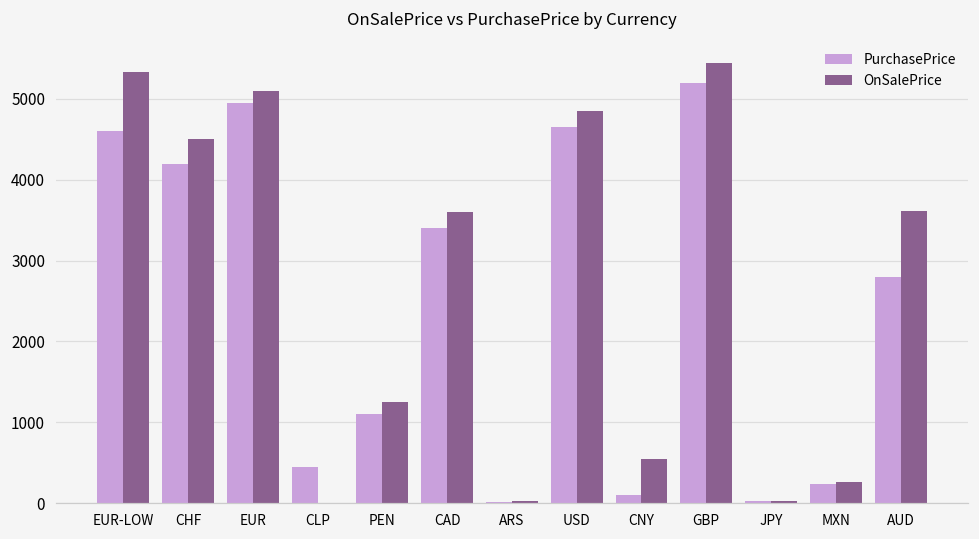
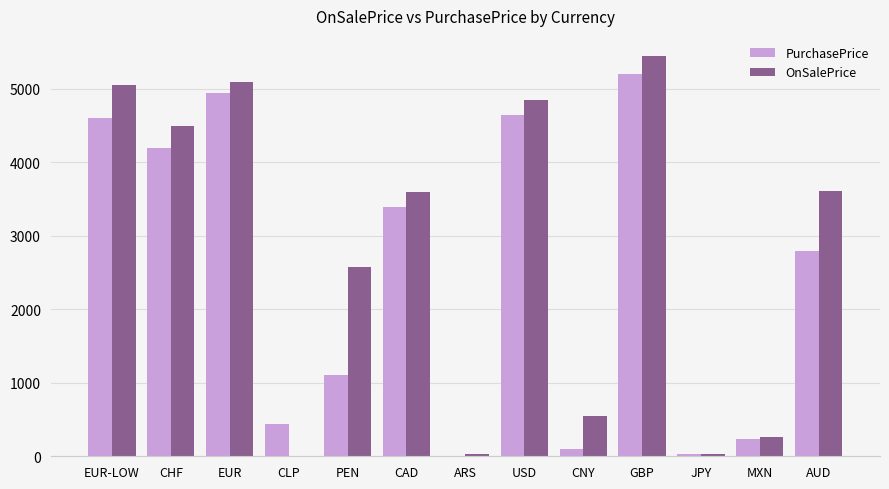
OnSalePrice, EUR-LOW: 5300 -> 5100
OnSalePrice, PEN: 1300 -> 2600
